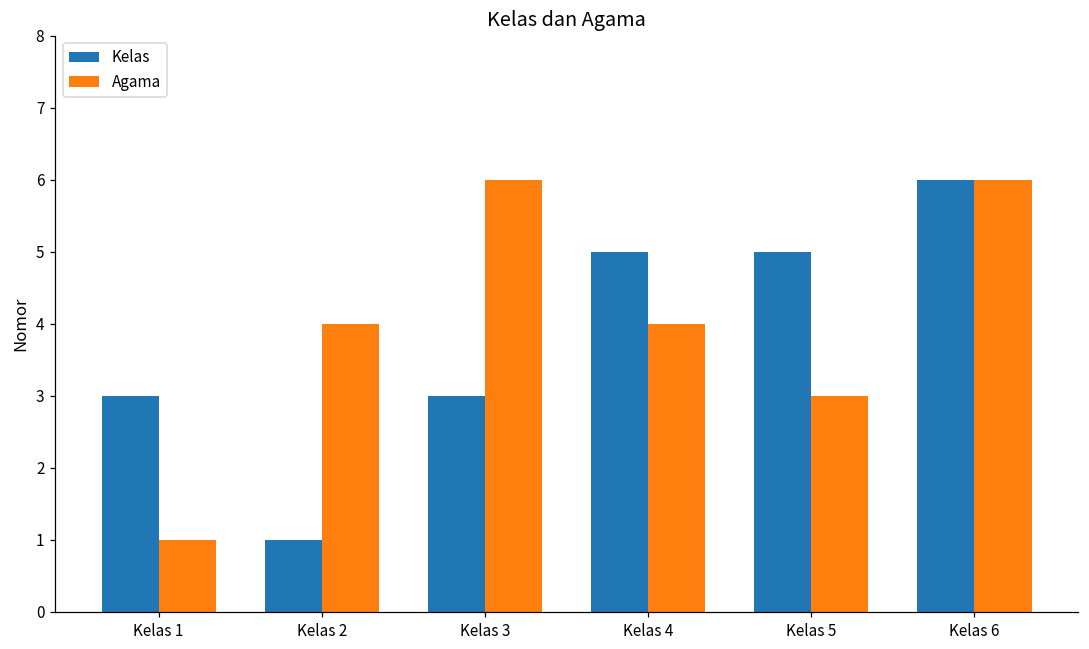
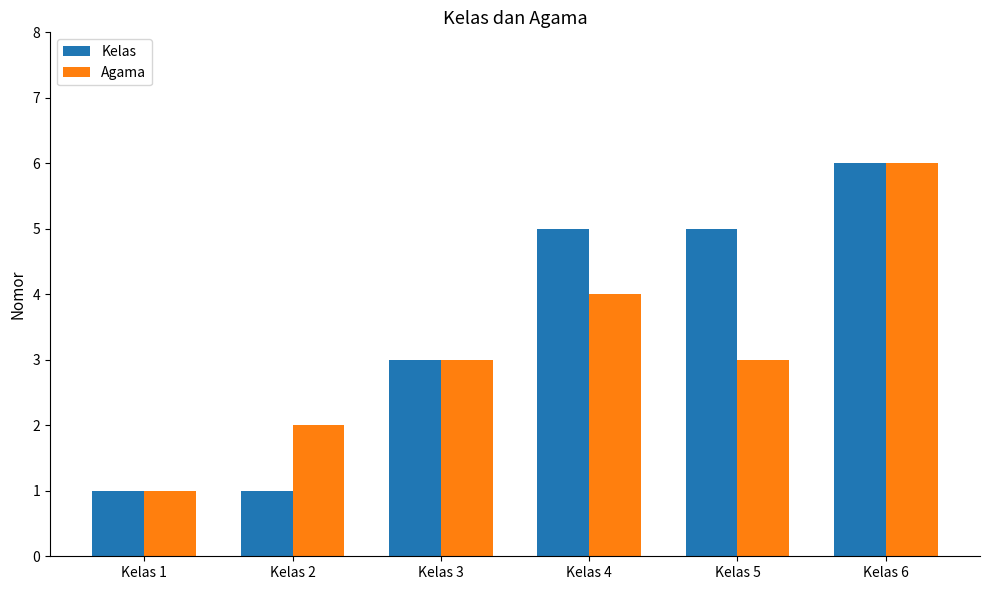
Kelas, Kelas 1: 3 -> 1
Agama, Kelas 2: 4 -> 2
Agama, Kelas 3: 6 -> 3
